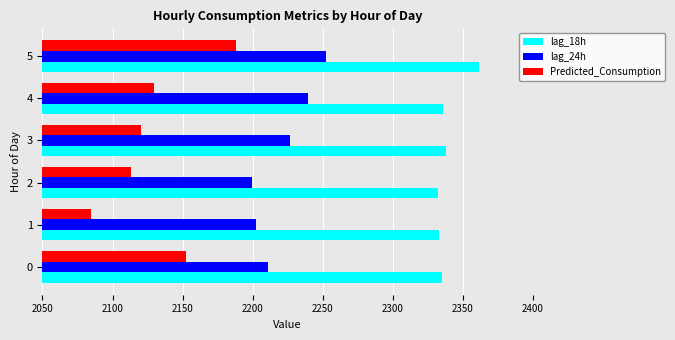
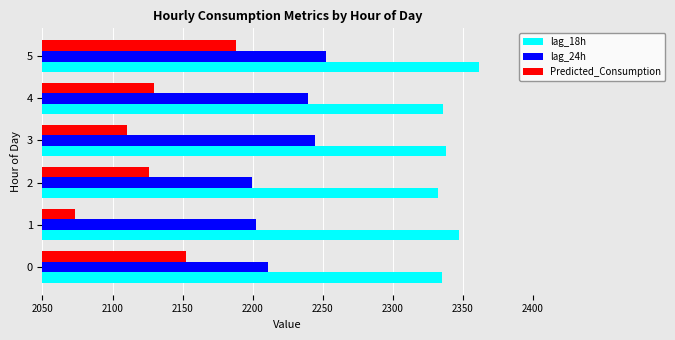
Predicted_Consumption, 3: 2120 -> 2110
lag_24h, 3: 2226 -> 2244
Predicted_Consumption, 2: 2114 -> 2126
Predicted_Consumption, 1: 2085 -> 2073
lag_18h, 1: 2333 -> 2347
